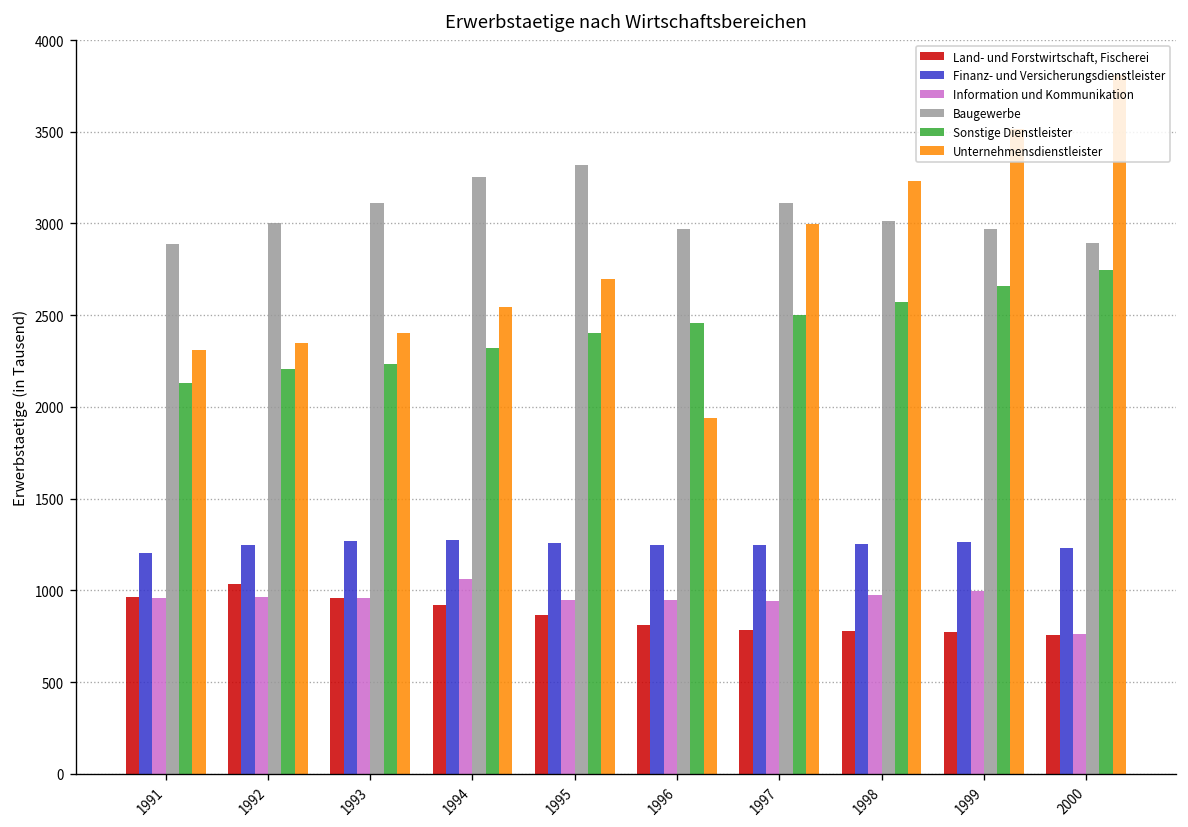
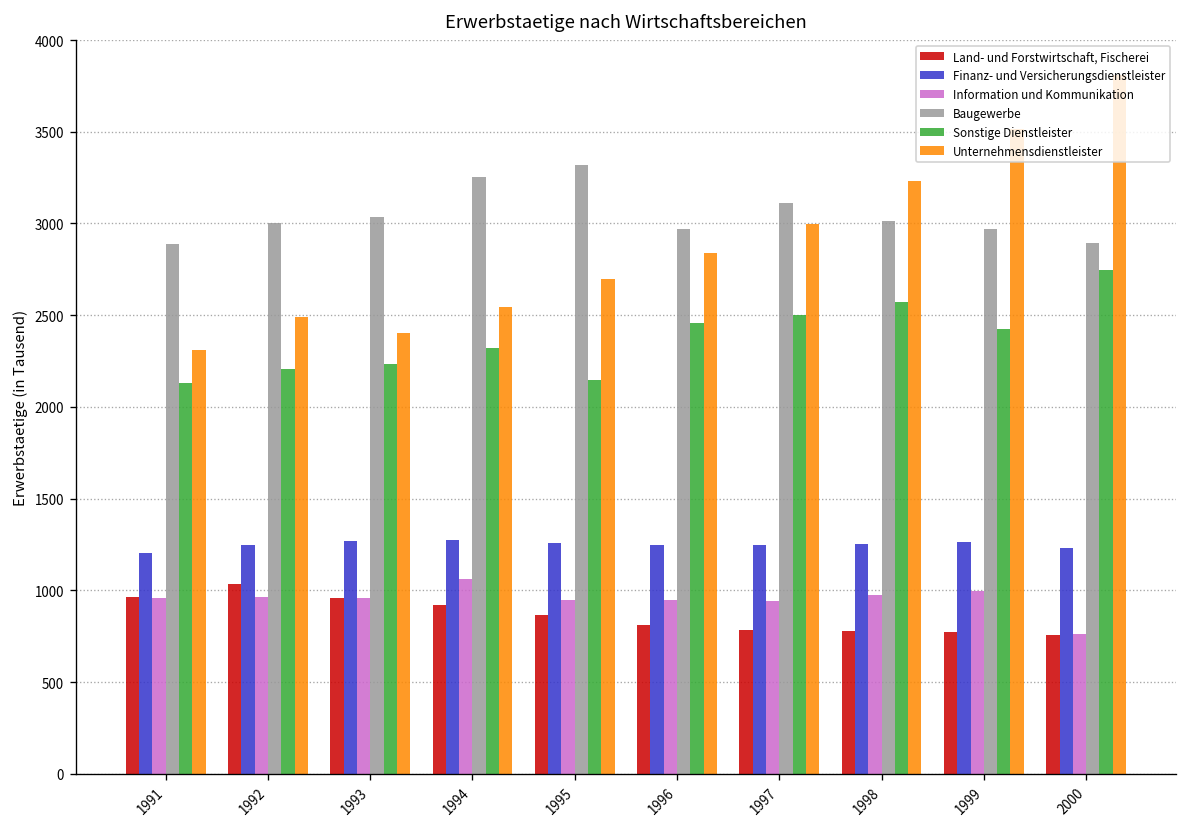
Unternehmensdienstleister, 1992: 2350 -> 2490
Baugewerbe, 1993: 3110 -> 3040
Sonstige Dienstleister, 1995: 2400 -> 2150
Unternehmensdienstleister, 1996: 1940 -> 2840
Sonstige Dienstleister, 1999: 2660 -> 2420
